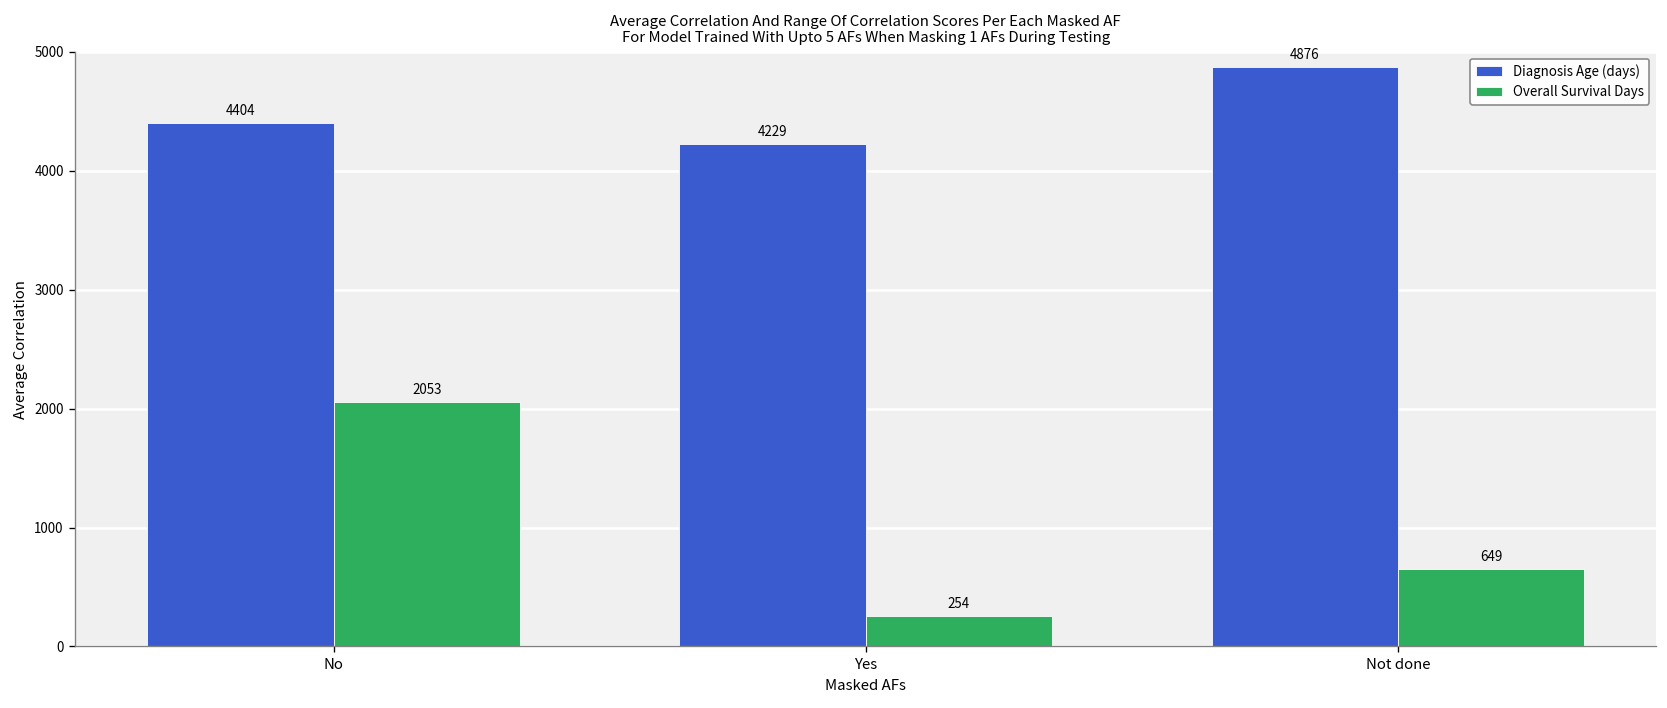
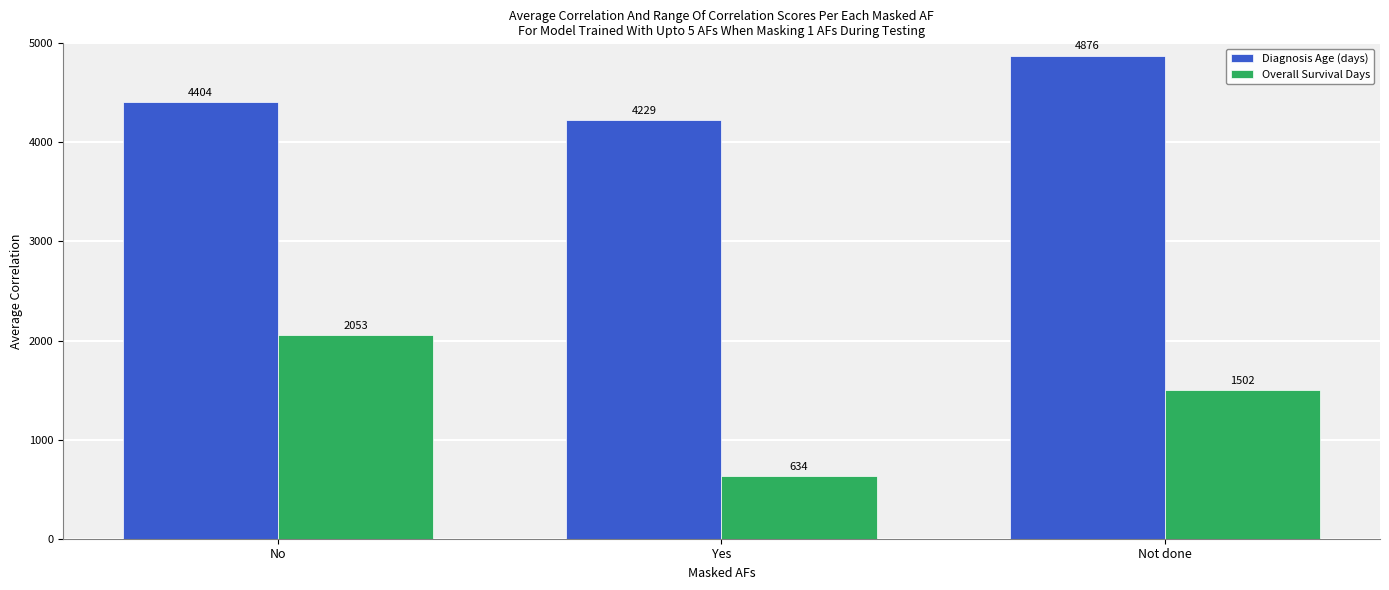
Overall Survival Days, Yes: 254 -> 634
Overall Survival Days, Not done: 649 -> 1502
